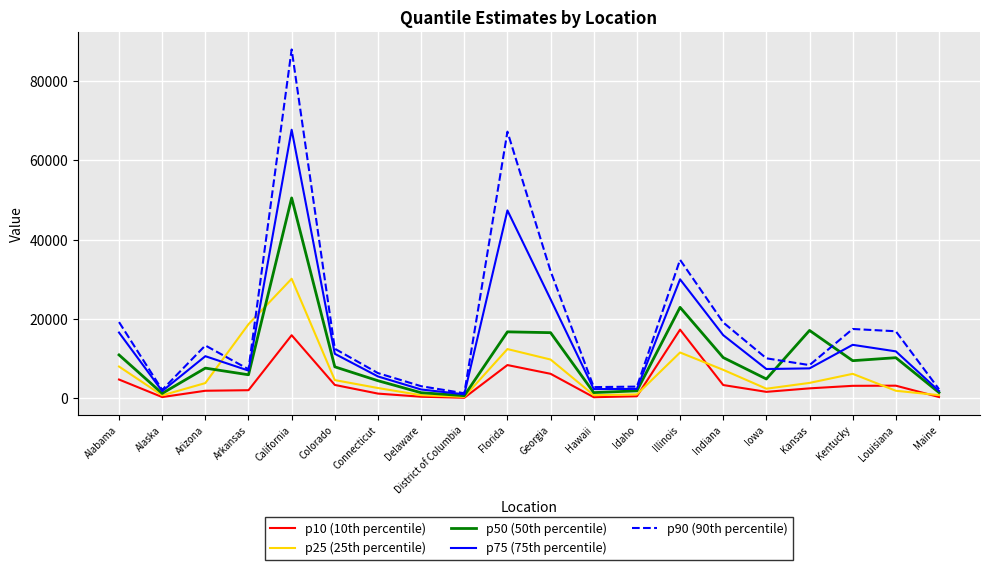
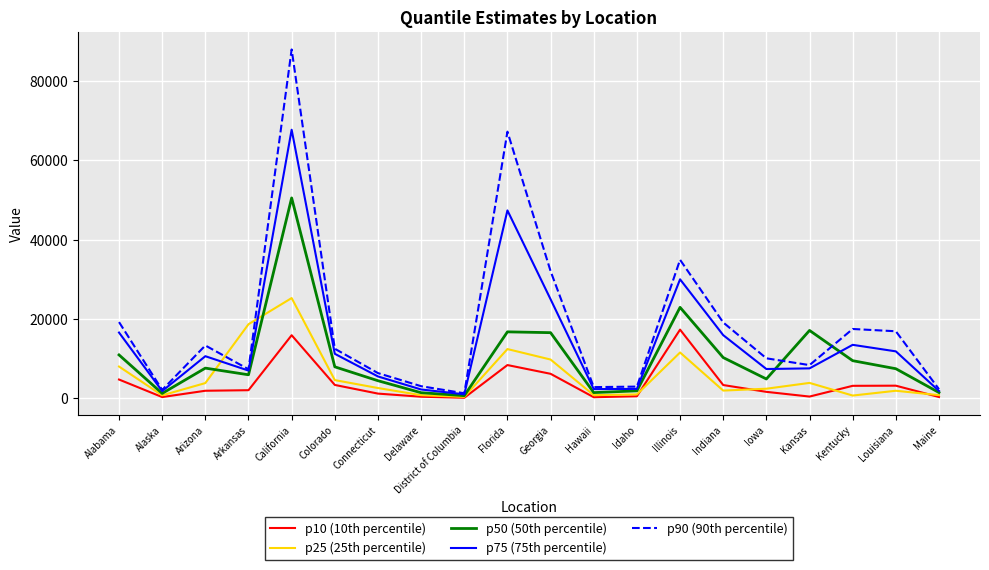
p25 (25th percentile), California: 30000 -> 25000
p25 (25th percentile), Indiana: 7000 -> 2000
p10 (10th percentile), Kansas: 3000 -> 0
p25 (25th percentile), Kentucky: 6000 -> 1000
p50 (50th percentile), Louisiana: 10000 -> 7000
